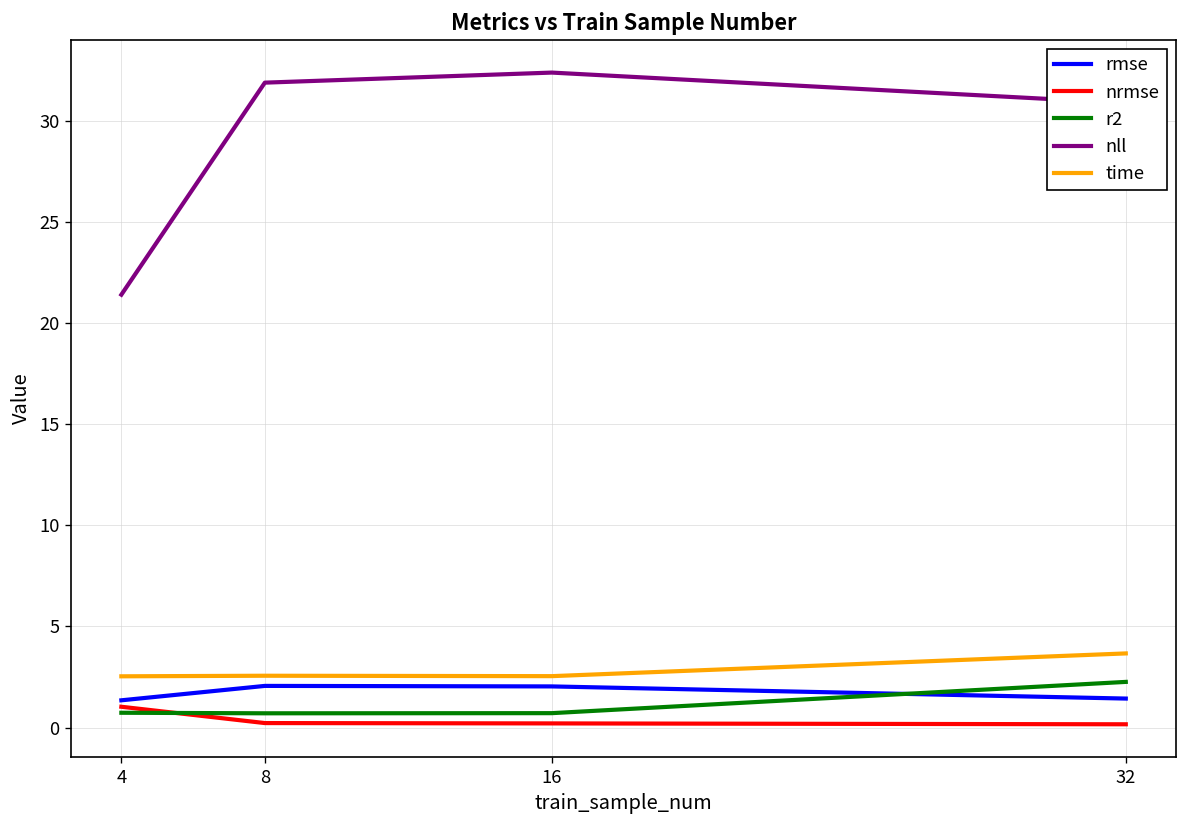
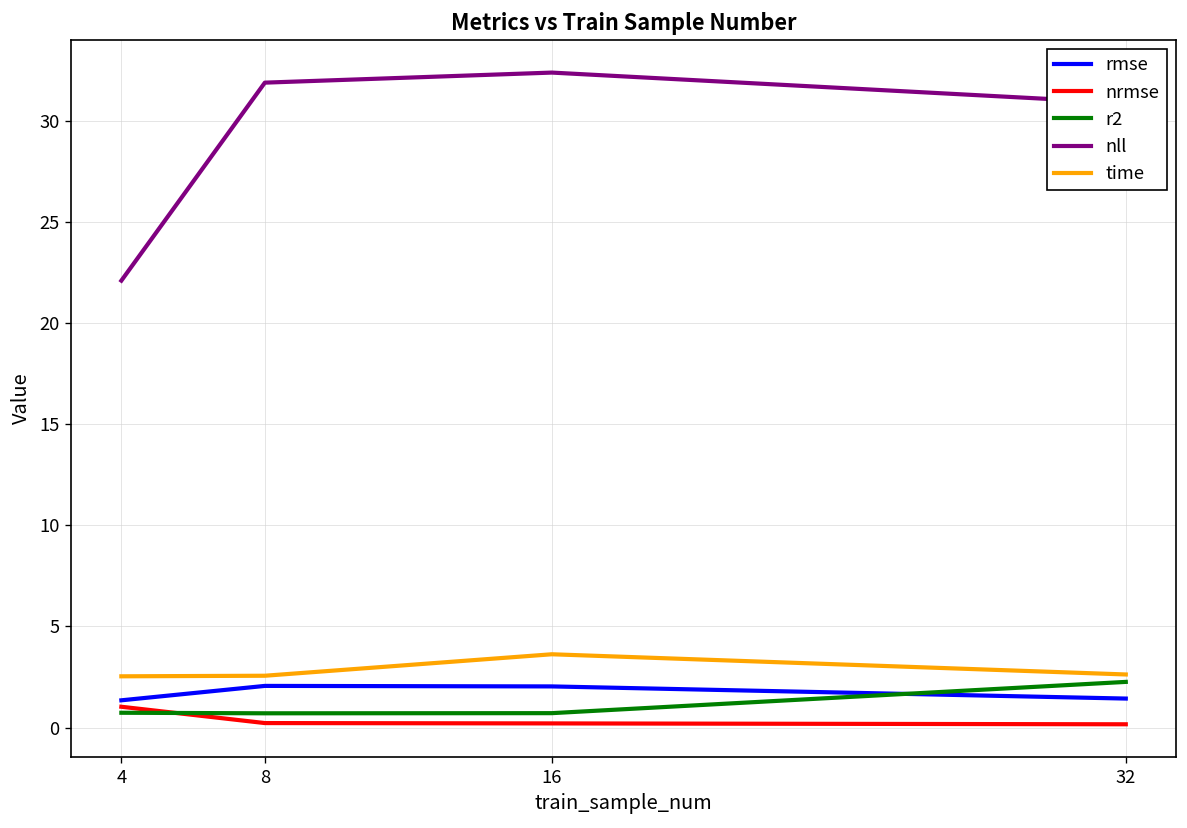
nll, 4: 21.4 -> 22.1
time, 16: 2.5 -> 3.6
time, 32: 3.7 -> 2.6
